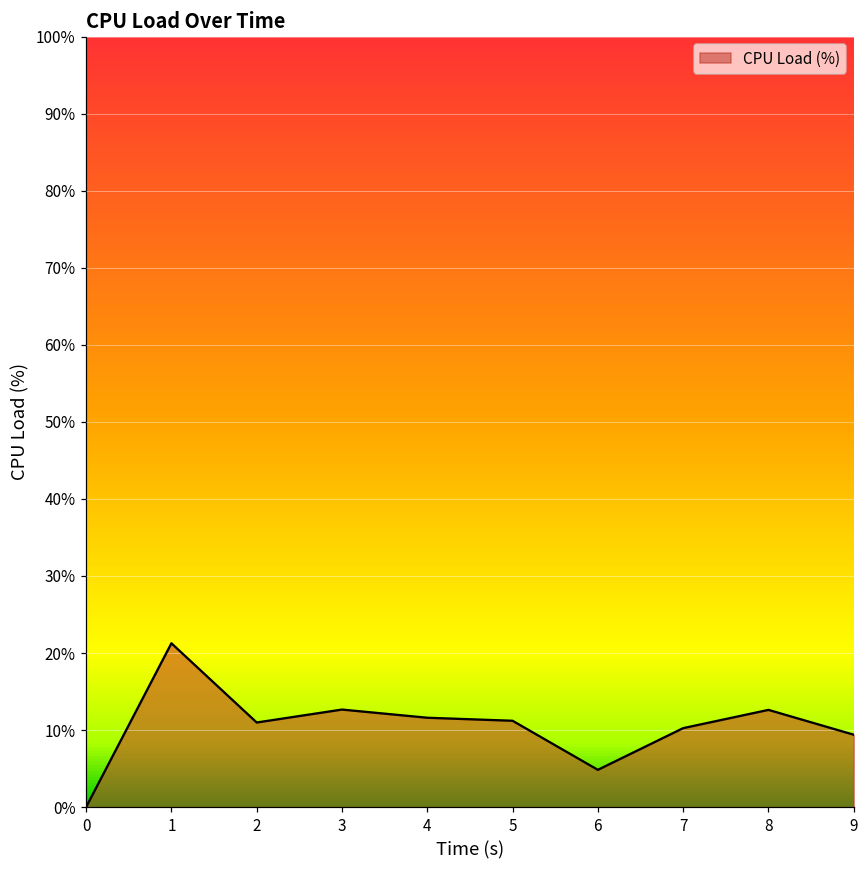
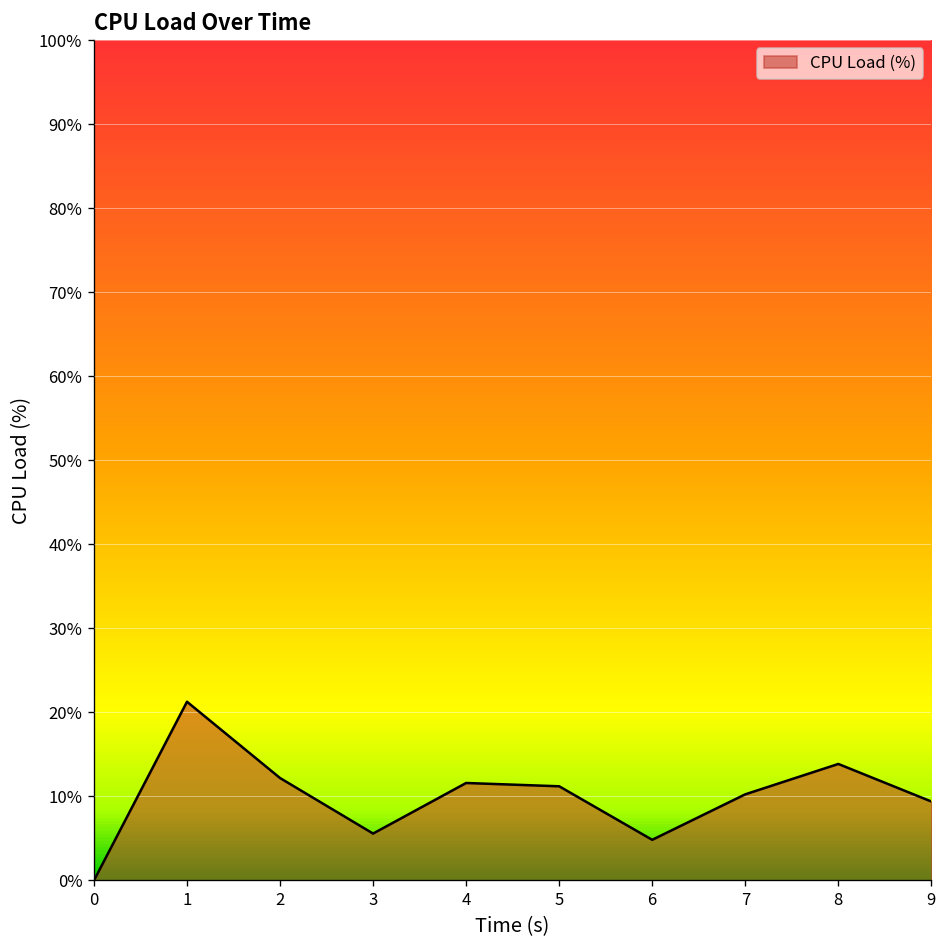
2: 11% -> 12%
3: 13% -> 6%
8: 13% -> 14%
